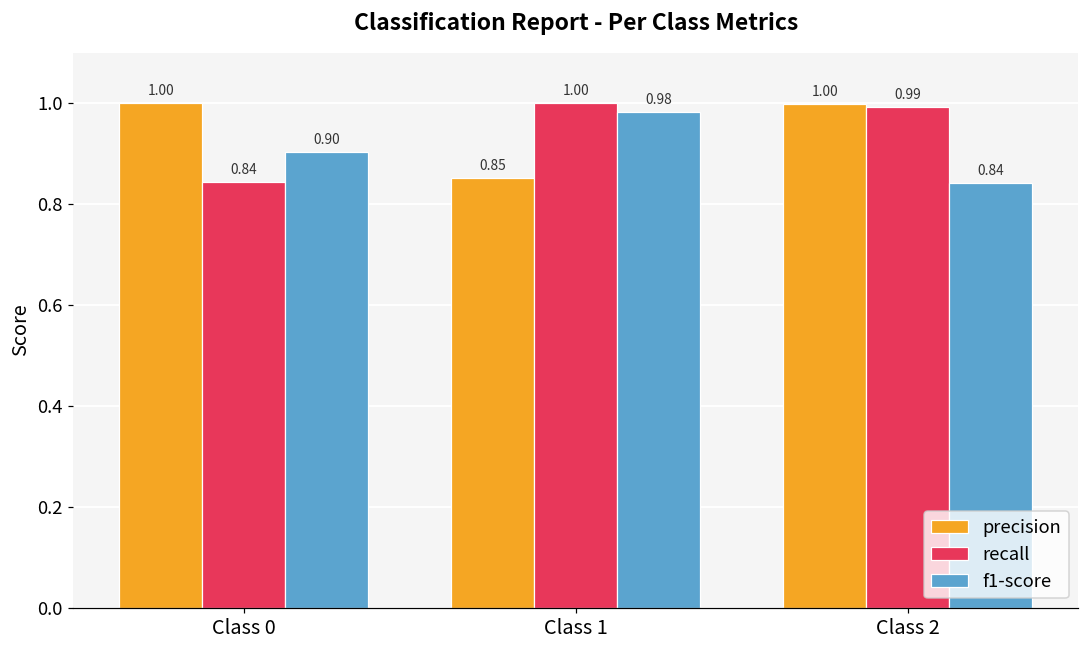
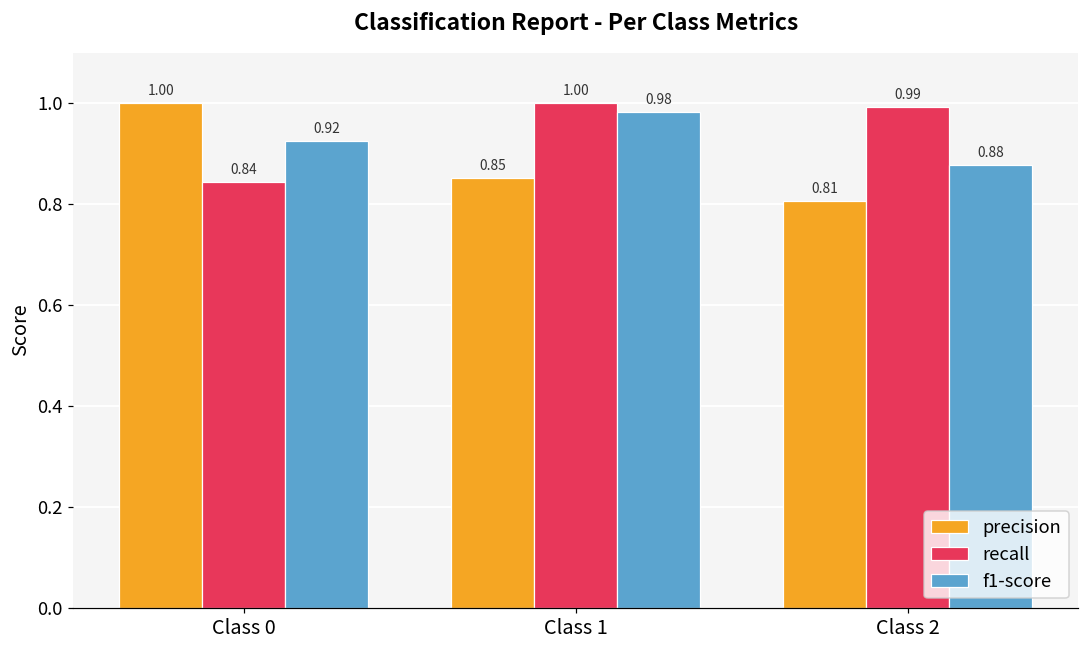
f1-score, Class 0: 0.90 -> 0.92
precision, Class 2: 1.00 -> 0.81
f1-score, Class 2: 0.84 -> 0.88
